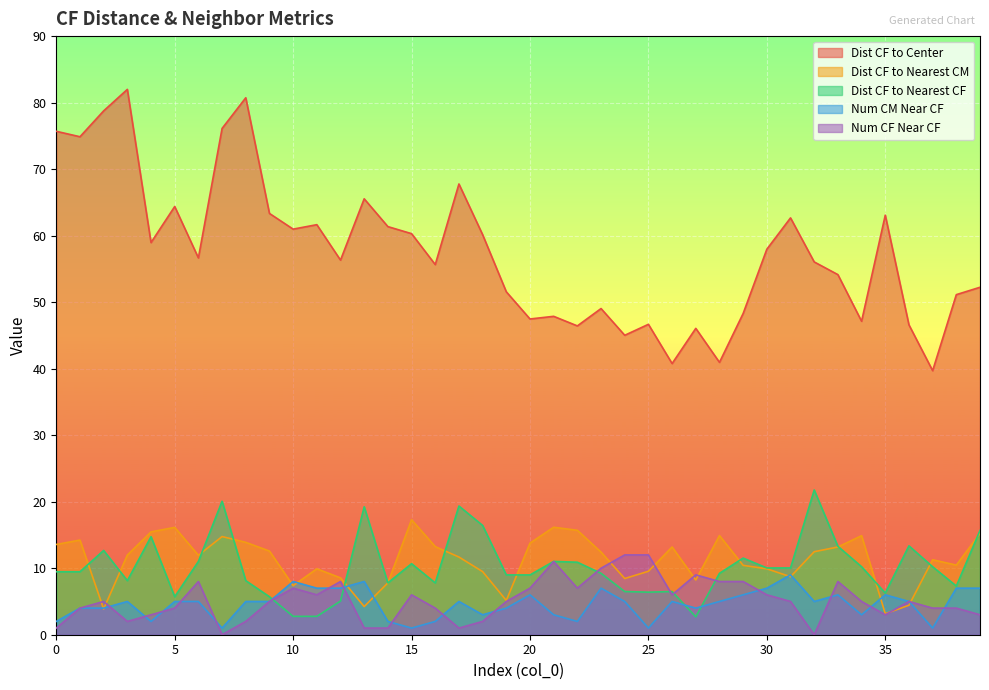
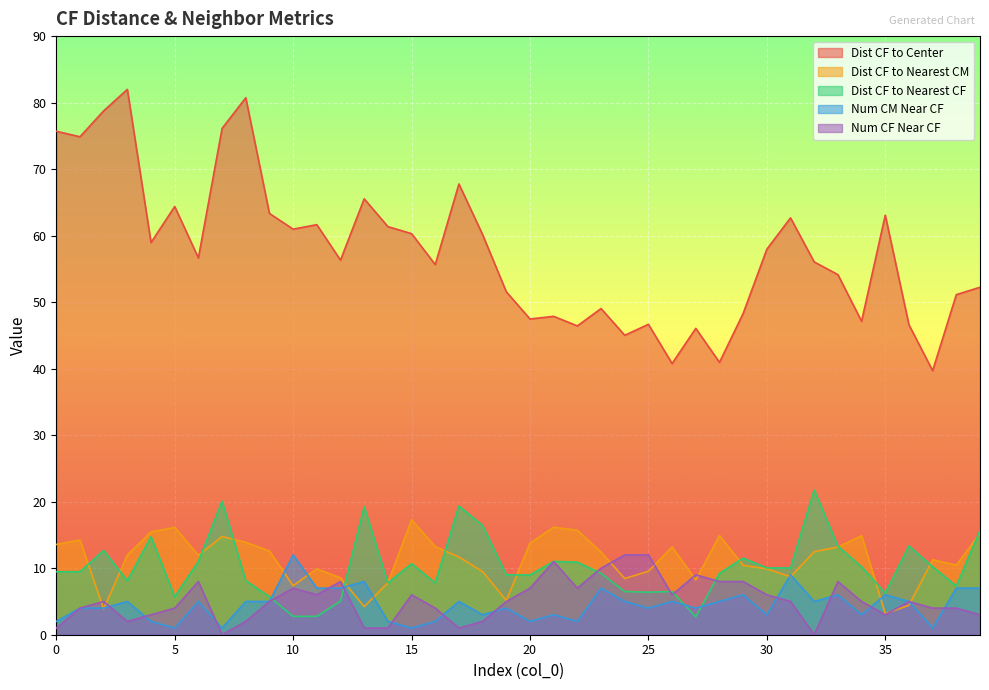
Num CM Near CF, 5: 5 -> 1
Num CM Near CF, 10: 8 -> 12
Num CM Near CF, 20: 6 -> 2
Num CM Near CF, 25: 1 -> 4
Num CM Near CF, 30: 7 -> 3
